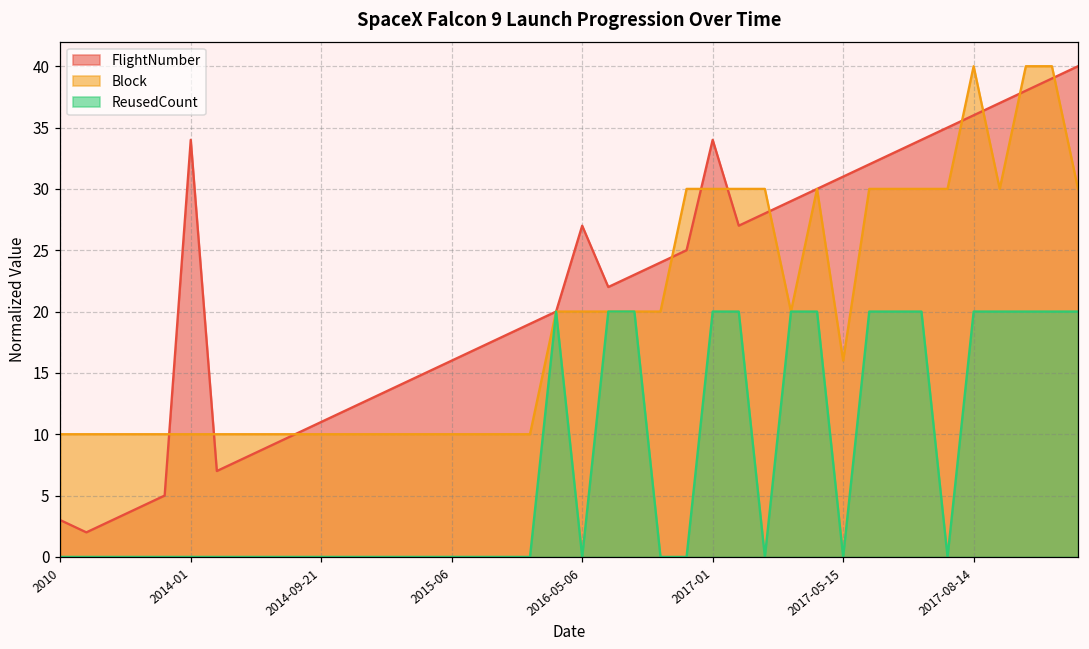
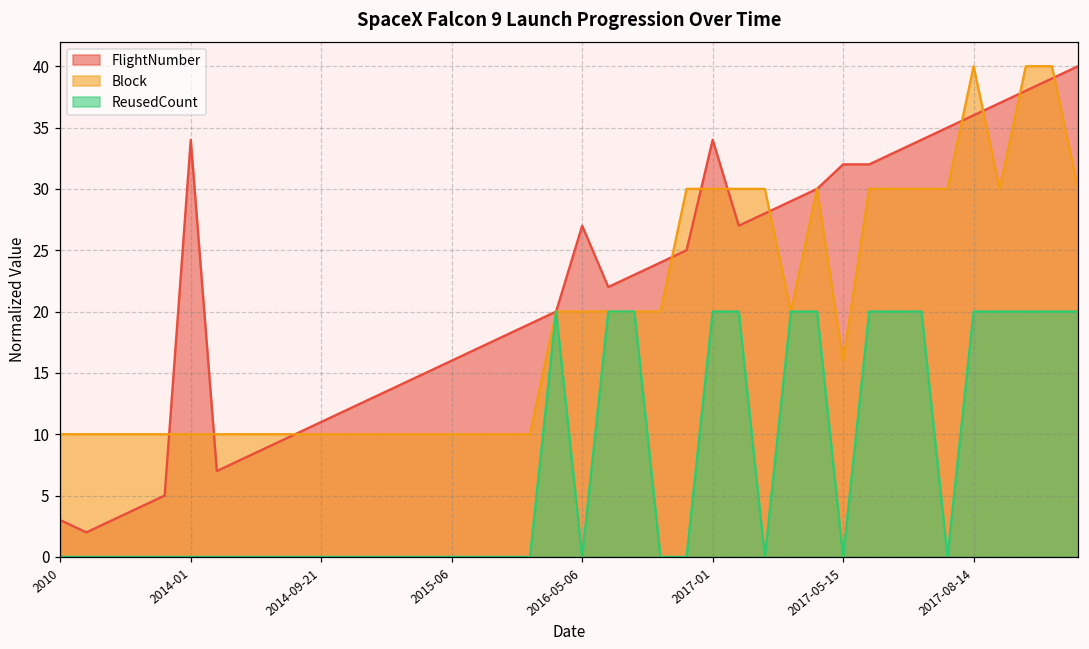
FlightNumber, 2017-05-15: 31 -> 32
